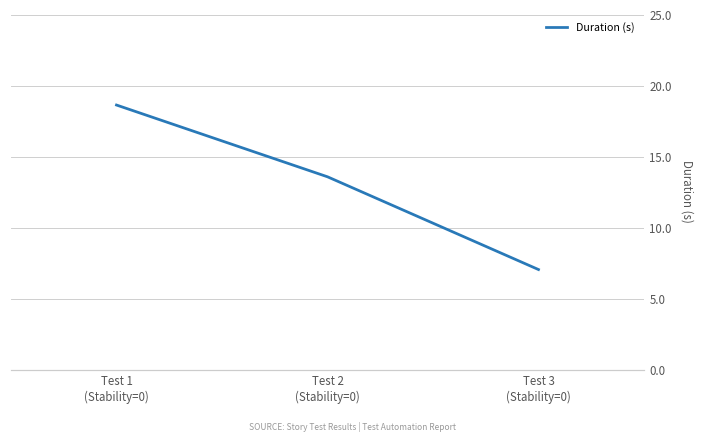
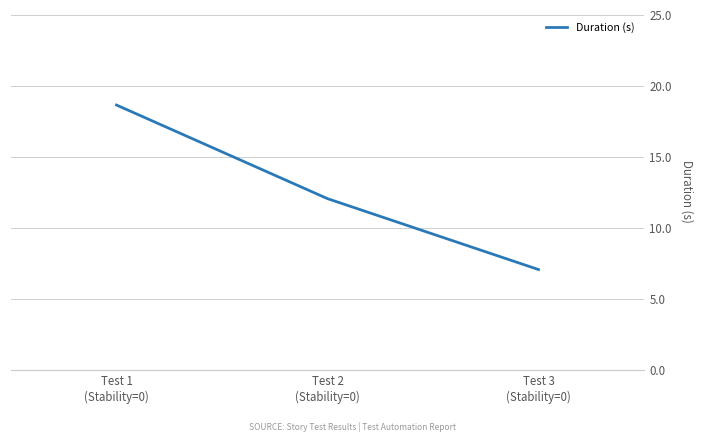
Test 2 (Stability=0): 13.6 -> 12.1
